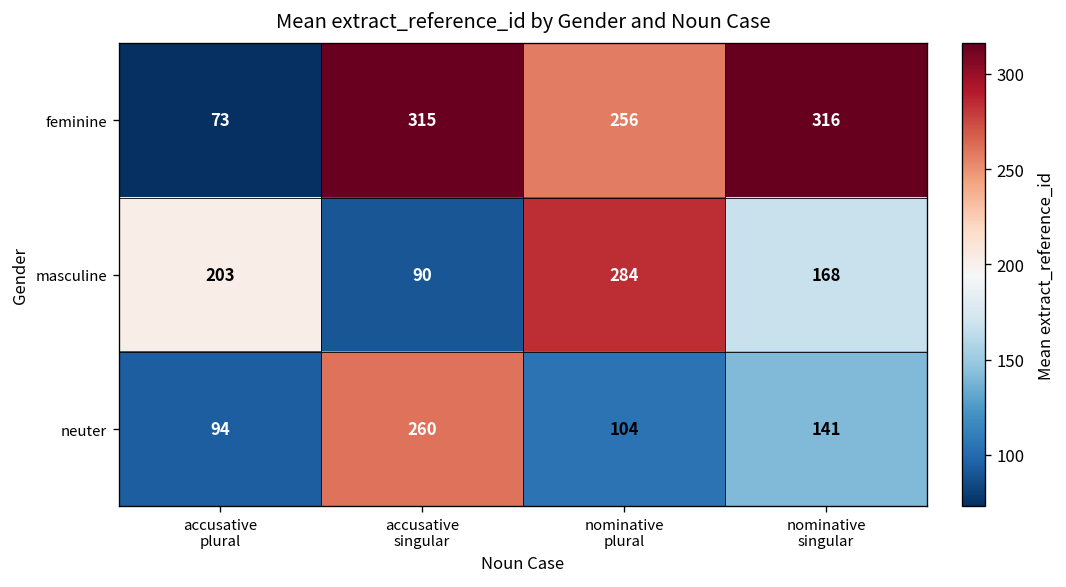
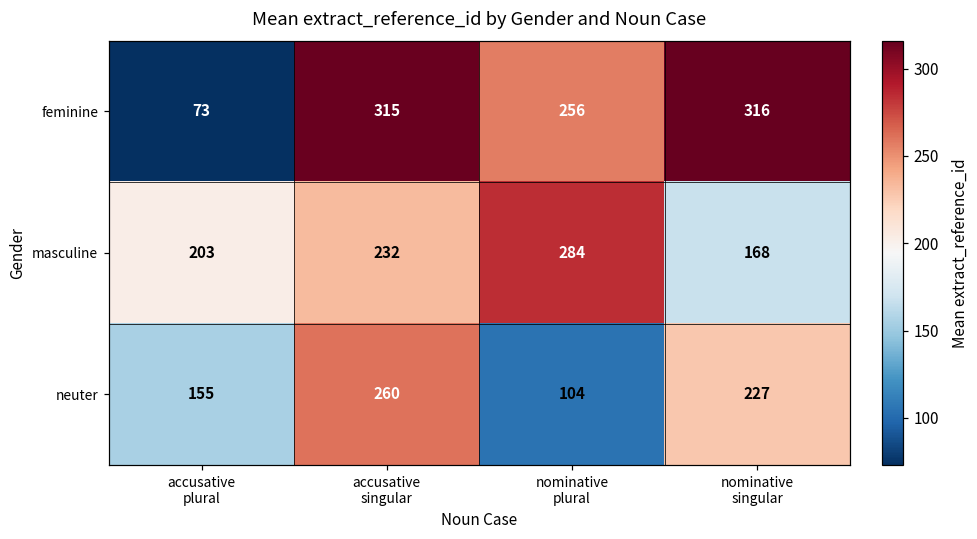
masculine, accusative singular: 90 -> 232
neuter, accusative plural: 94 -> 155
neuter, nominative singular: 141 -> 227
